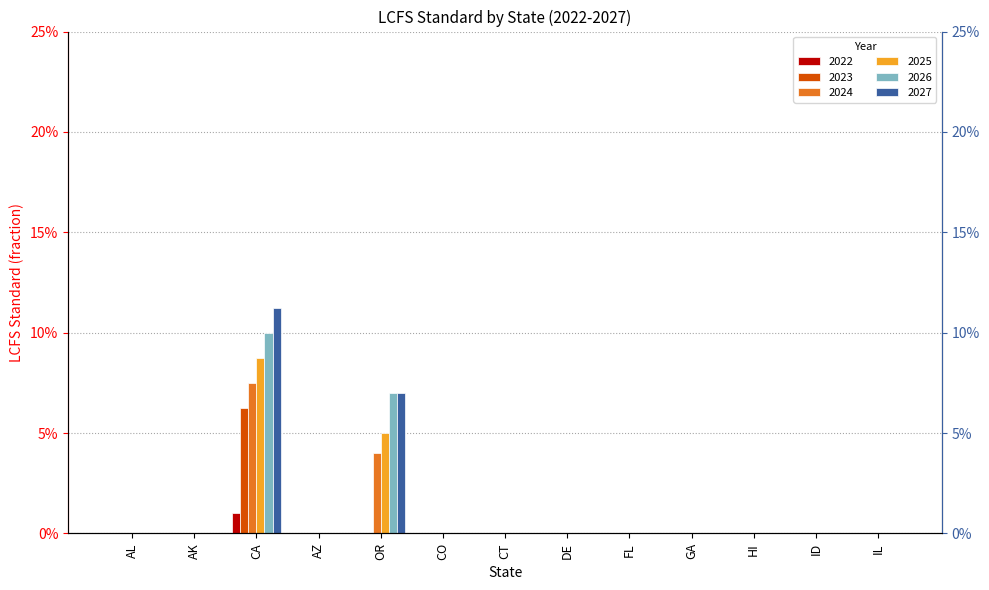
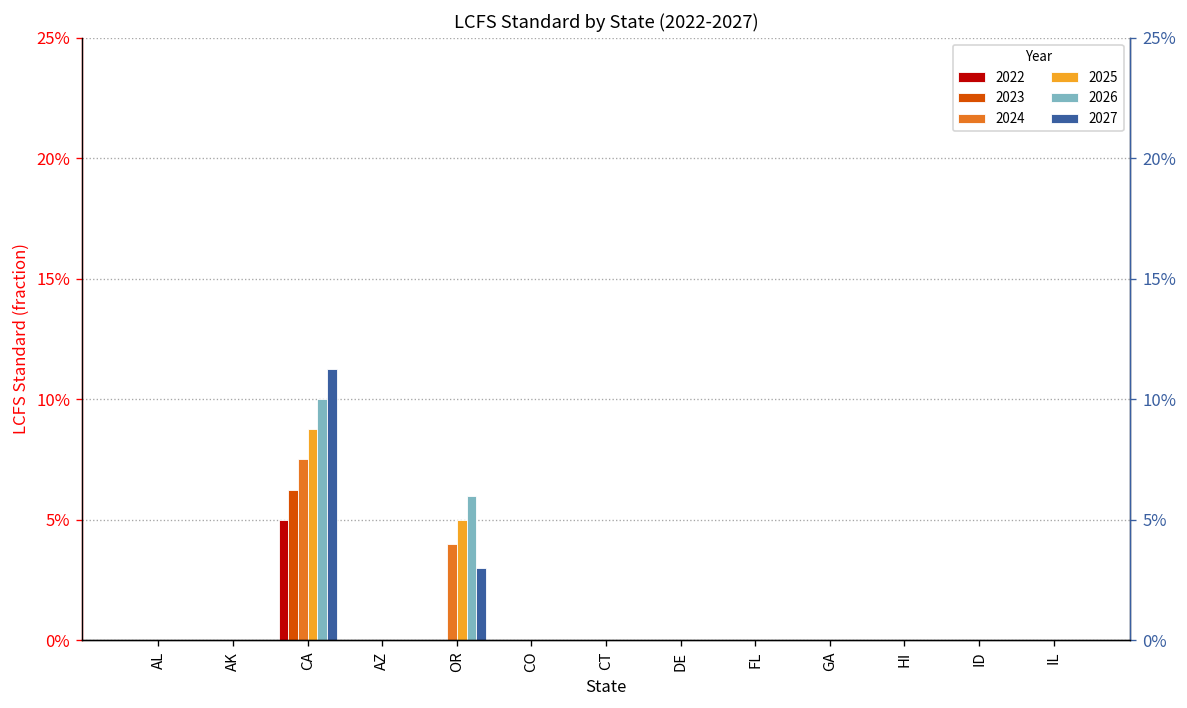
2022, CA: 1.0% -> 5.0%
2026, OR: 7.0% -> 6.0%
2027, OR: 7.0% -> 3.0%
